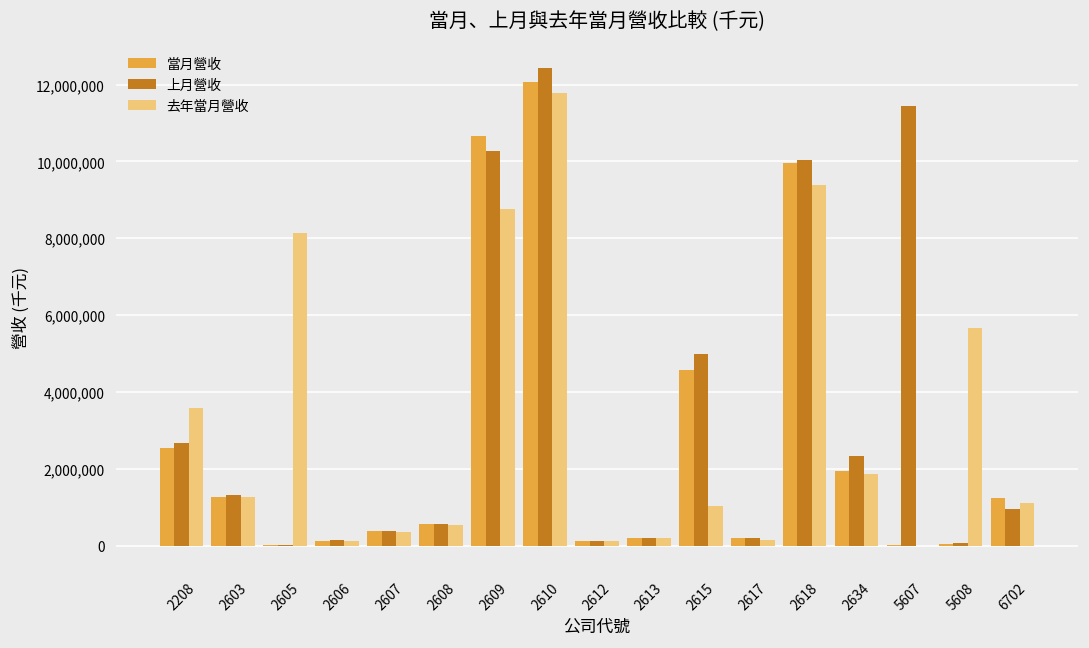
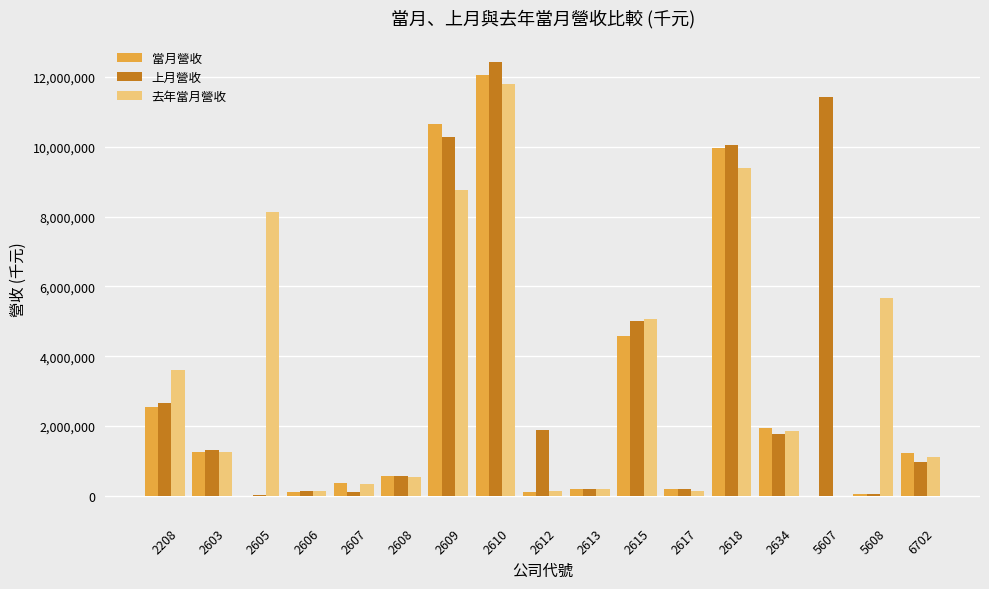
上月營收, 2607: 400,000 -> 100,000
上月營收, 2612: 100,000 -> 1,900,000
去年當月營收, 2615: 1,000,000 -> 5,100,000
上月營收, 2634: 2,300,000 -> 1,800,000
